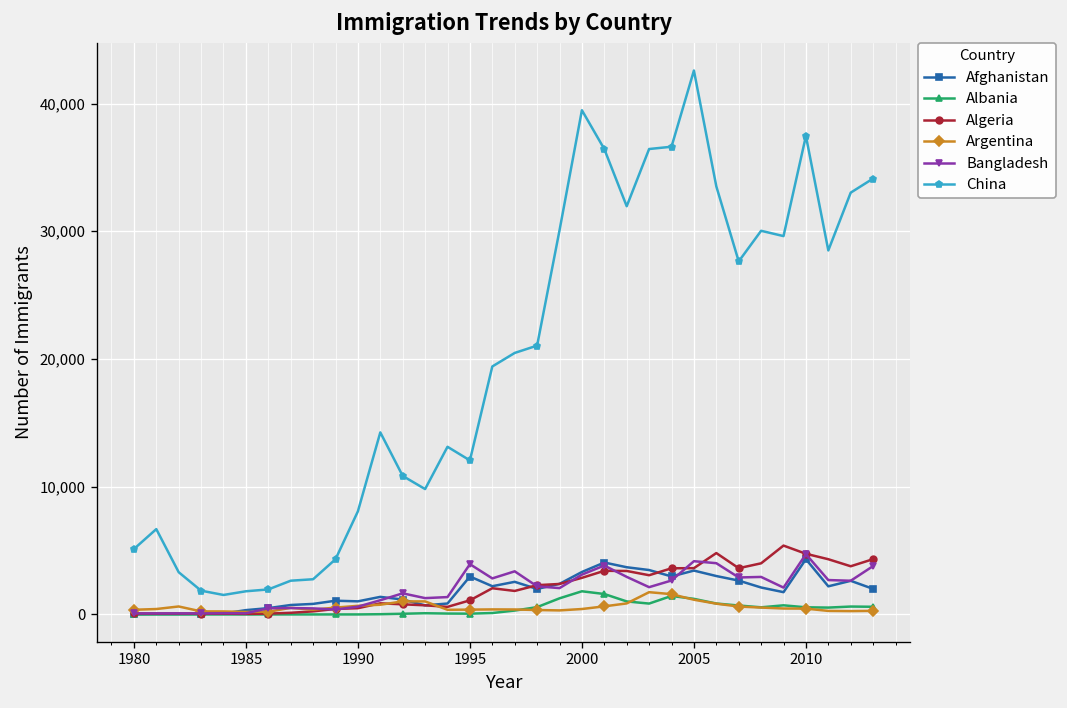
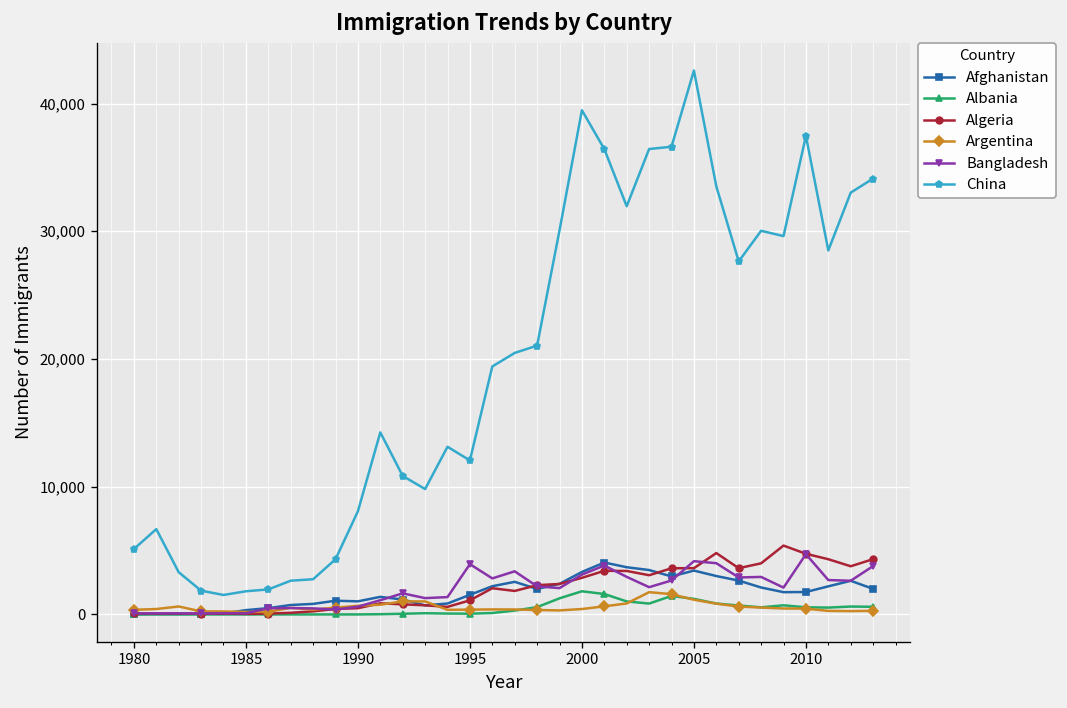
Afghanistan, 1995: 3,000 -> 1,500
Afghanistan, 2010: 4,300 -> 1,800
